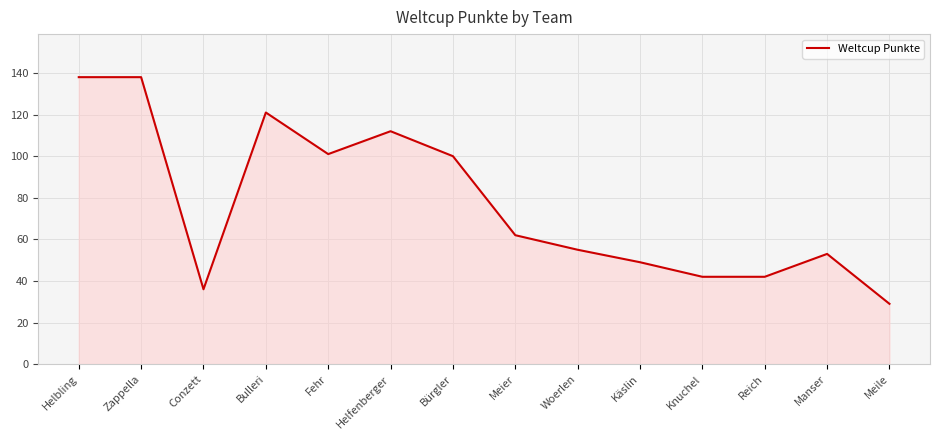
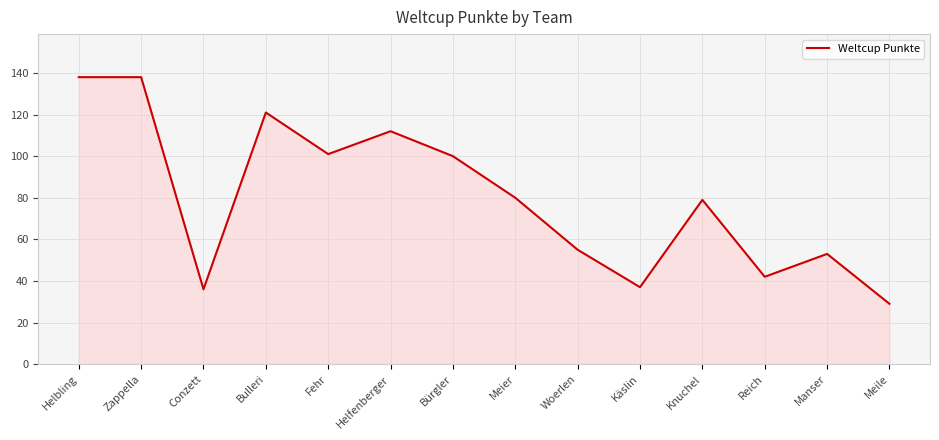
Meier: 62 -> 80
Käslin: 49 -> 37
Knuchel: 42 -> 79
